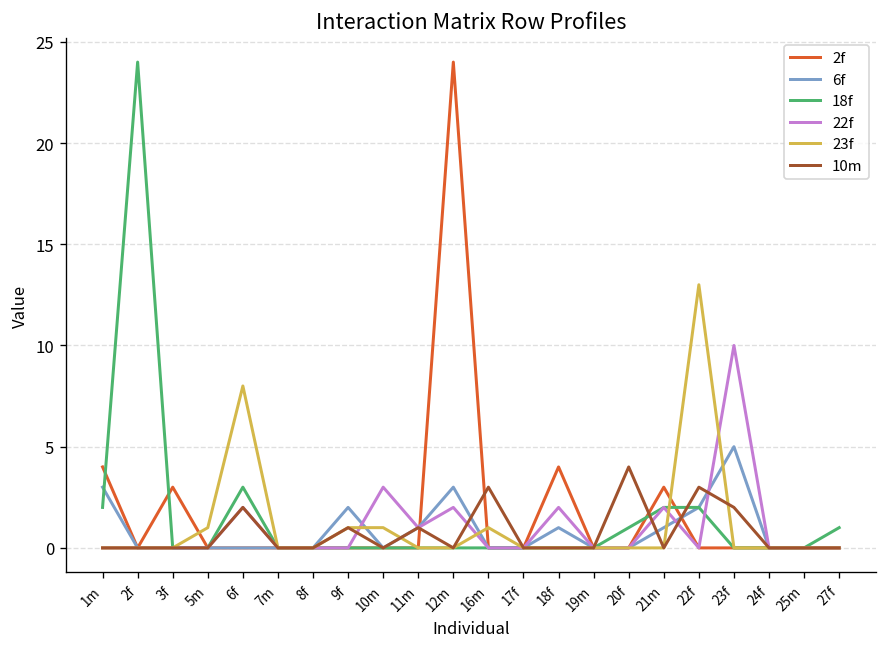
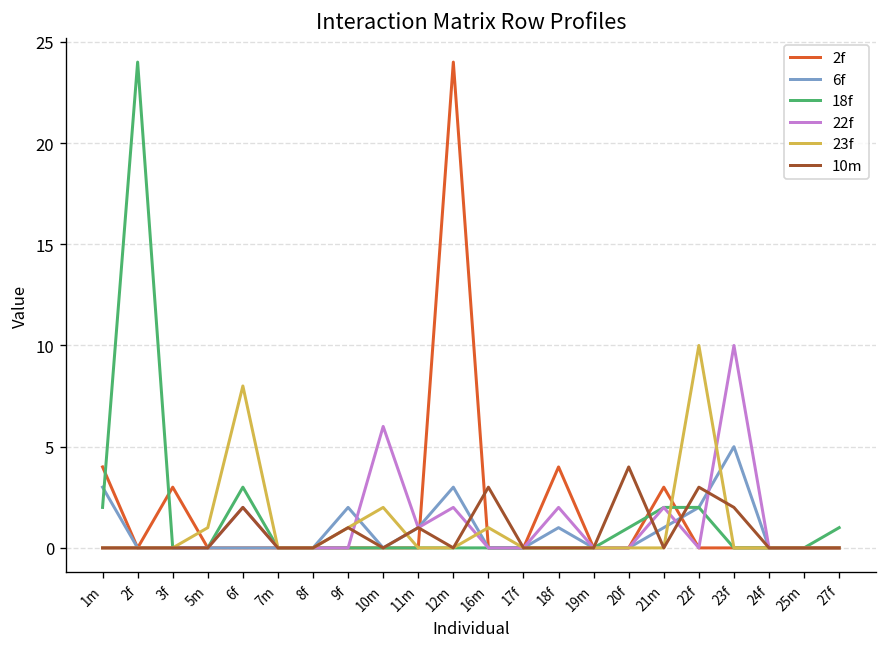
22f, 10m: 3 -> 6
23f, 10m: 1 -> 2
23f, 22f: 13 -> 10
